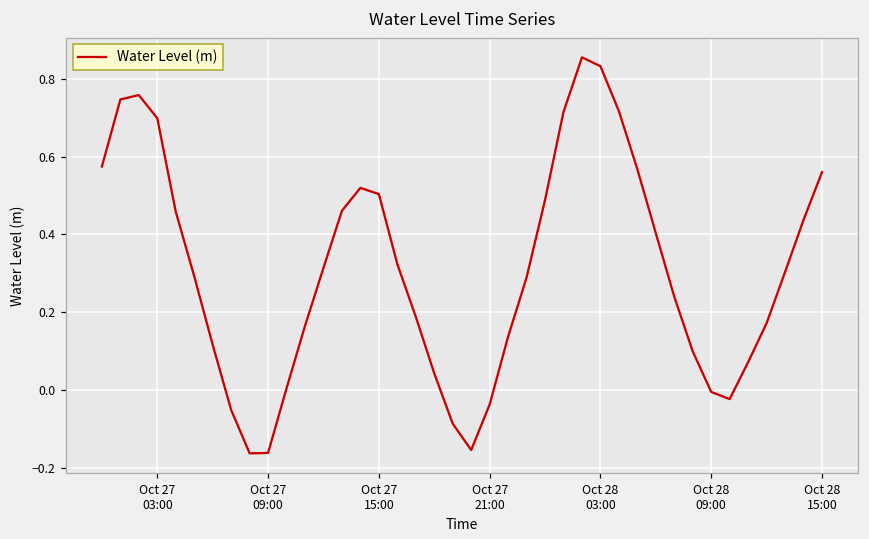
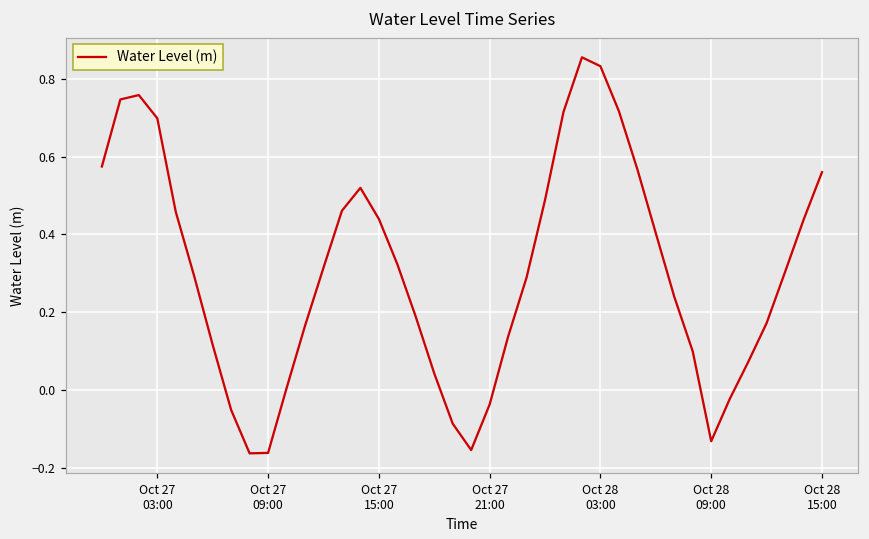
Oct 27 15:00: 0.50 -> 0.44
Oct 28 09:00: -0.01 -> -0.13
